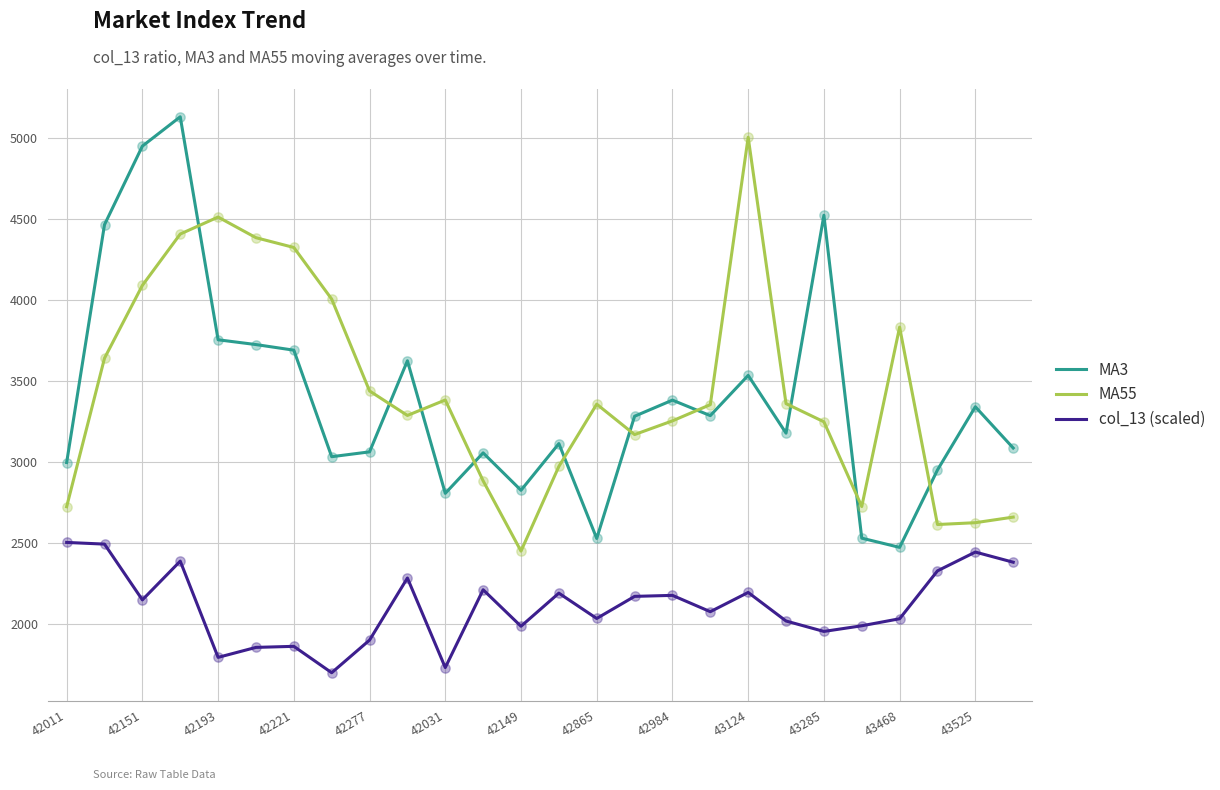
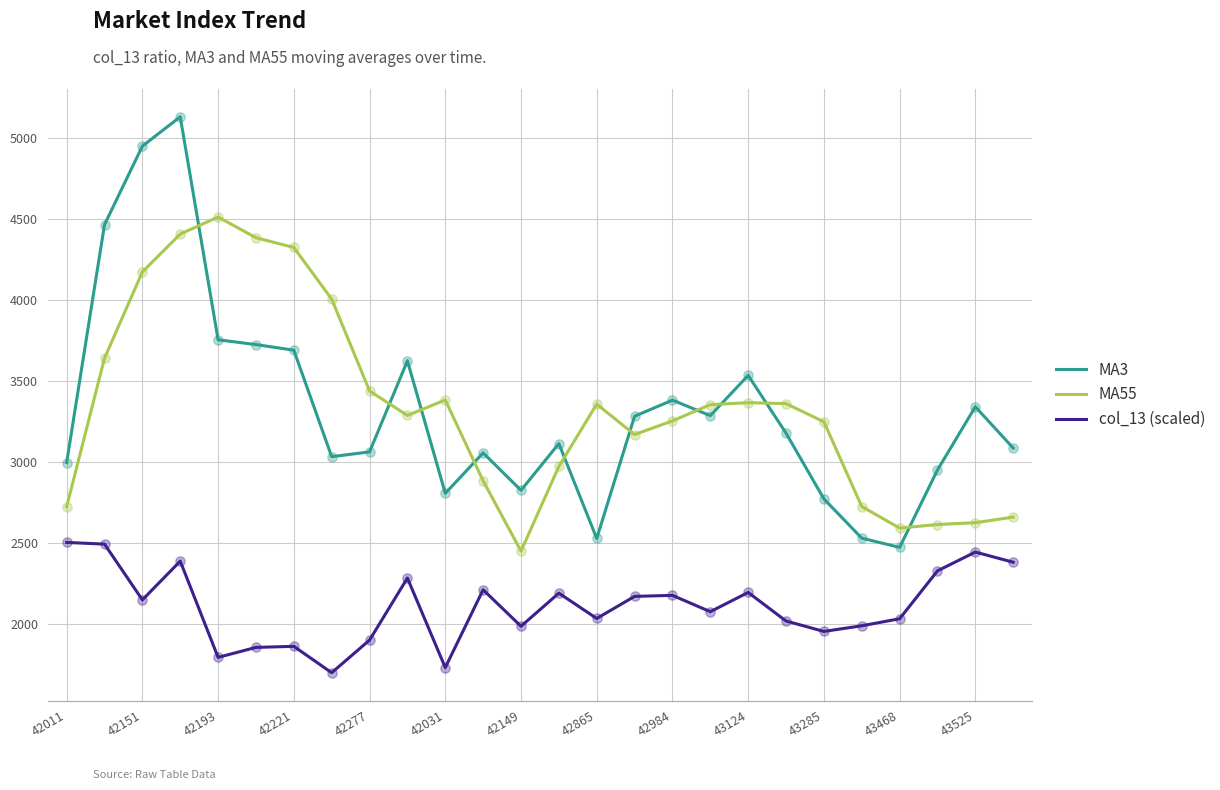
MA55, 42151: 4090 -> 4170
MA55, 43124: 5010 -> 3370
MA3, 43285: 4520 -> 2770
MA55, 43468: 3830 -> 2590
